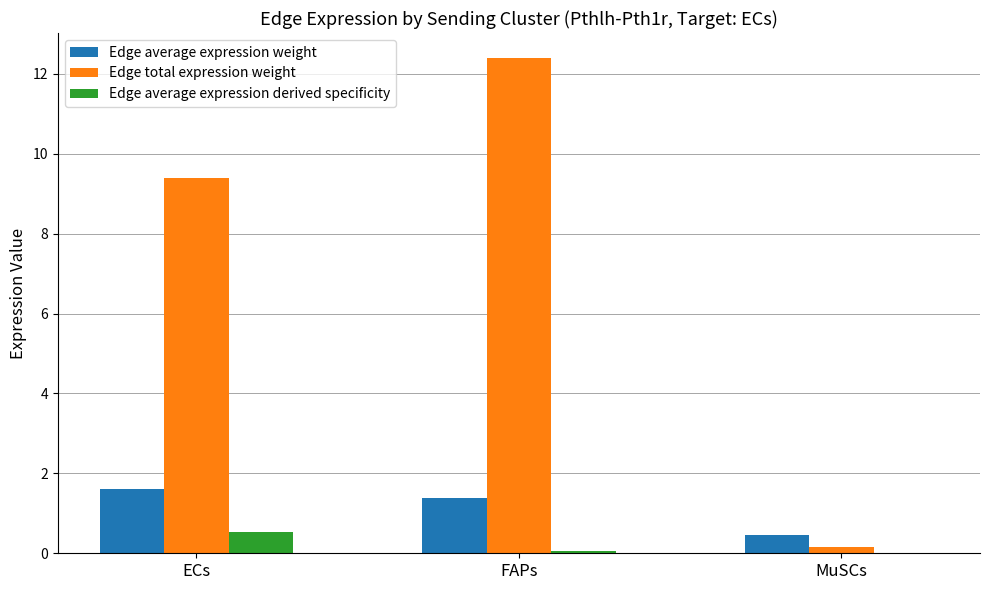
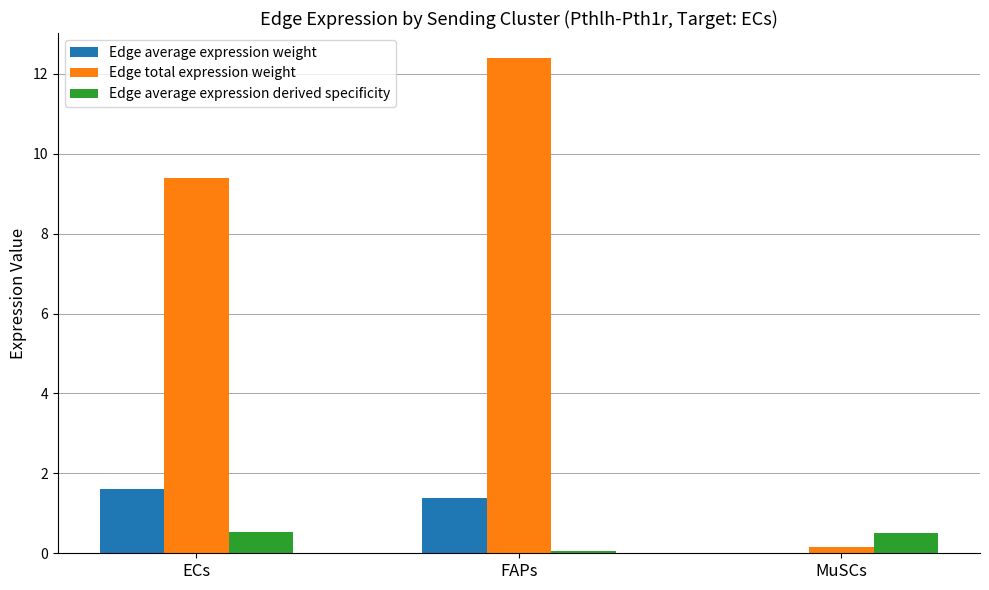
Edge average expression weight, MuSCs: 0.5 -> 0.0
Edge average expression derived specificity, MuSCs: 0.0 -> 0.5
